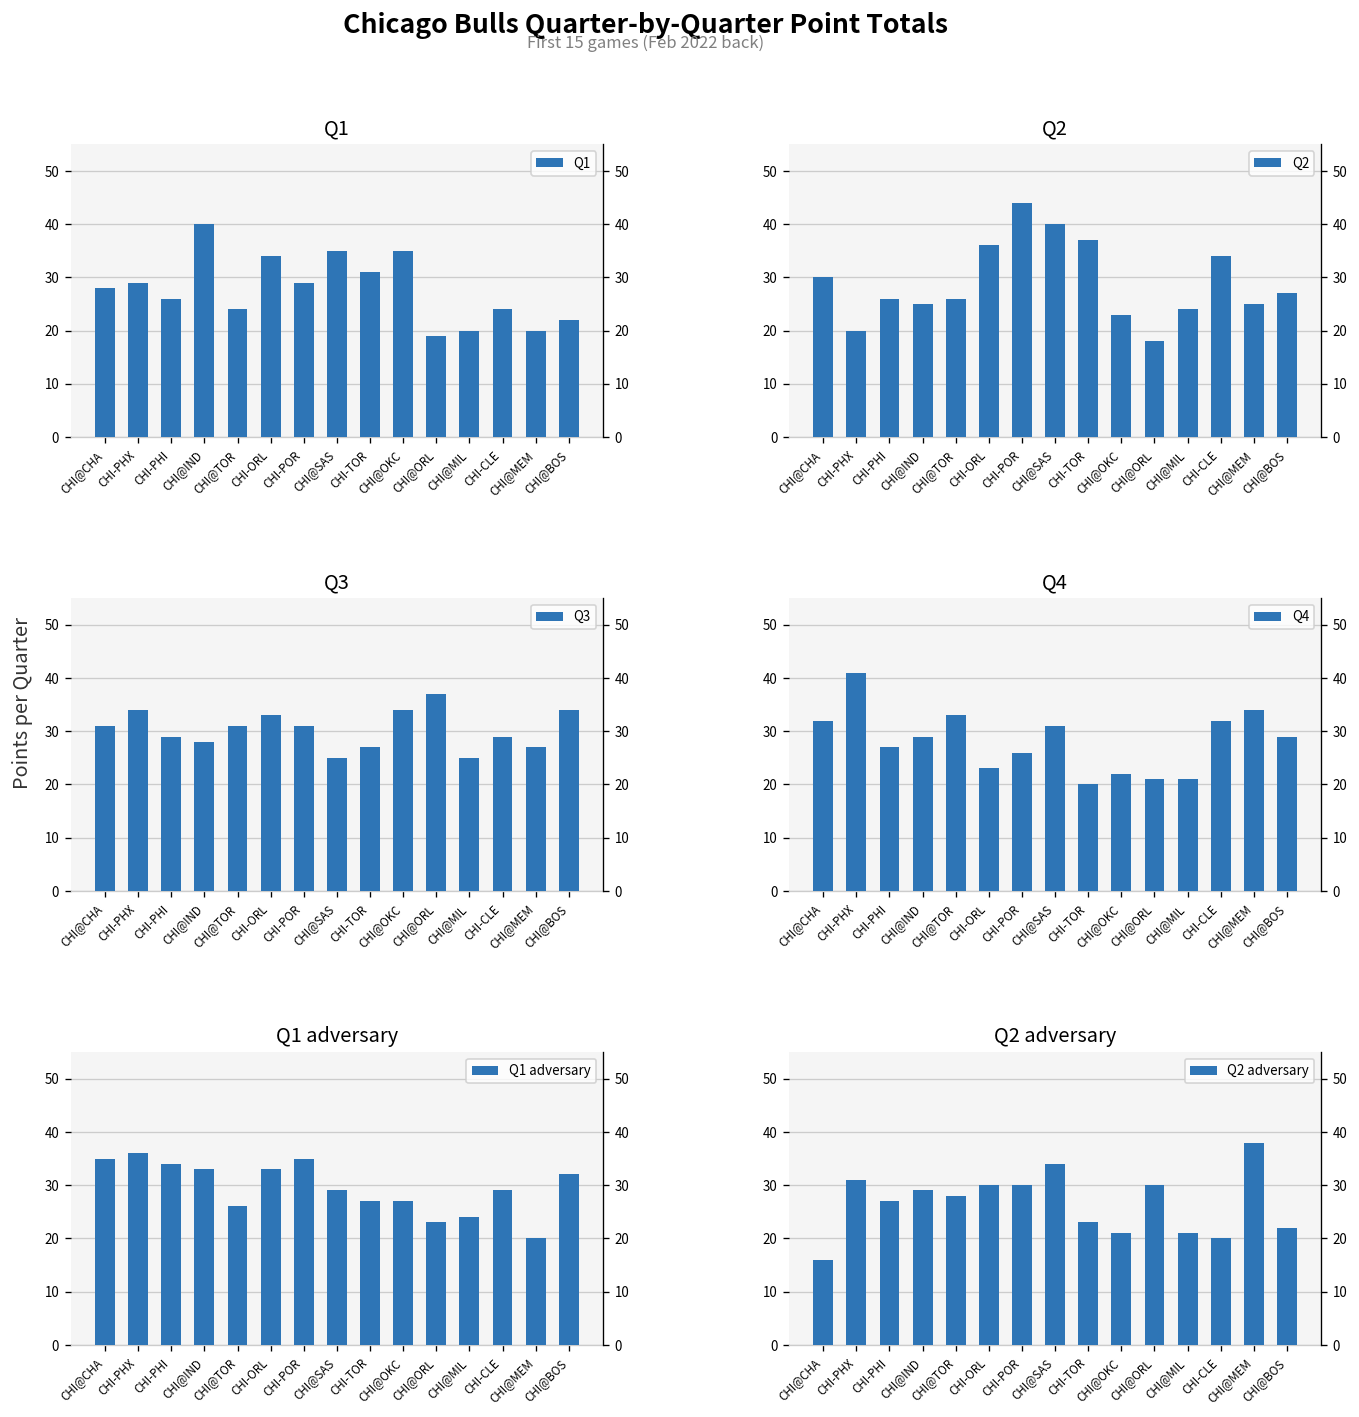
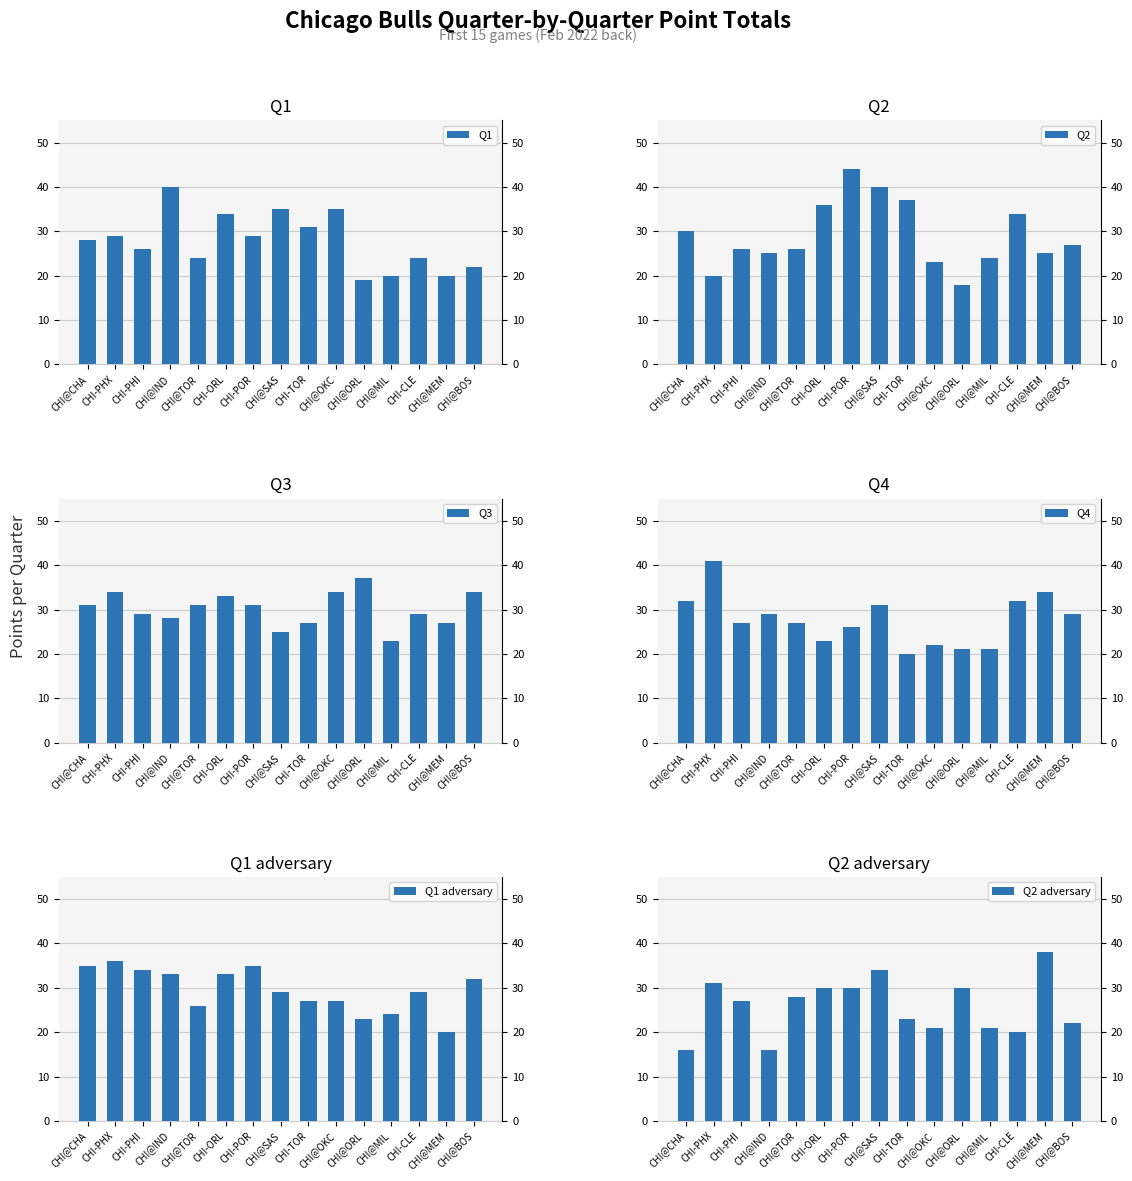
Q3, CHI@MIL: 25 -> 23
Q4, CHI@TOR: 33 -> 27
Q2 adversary, CHI@IND: 29 -> 16
